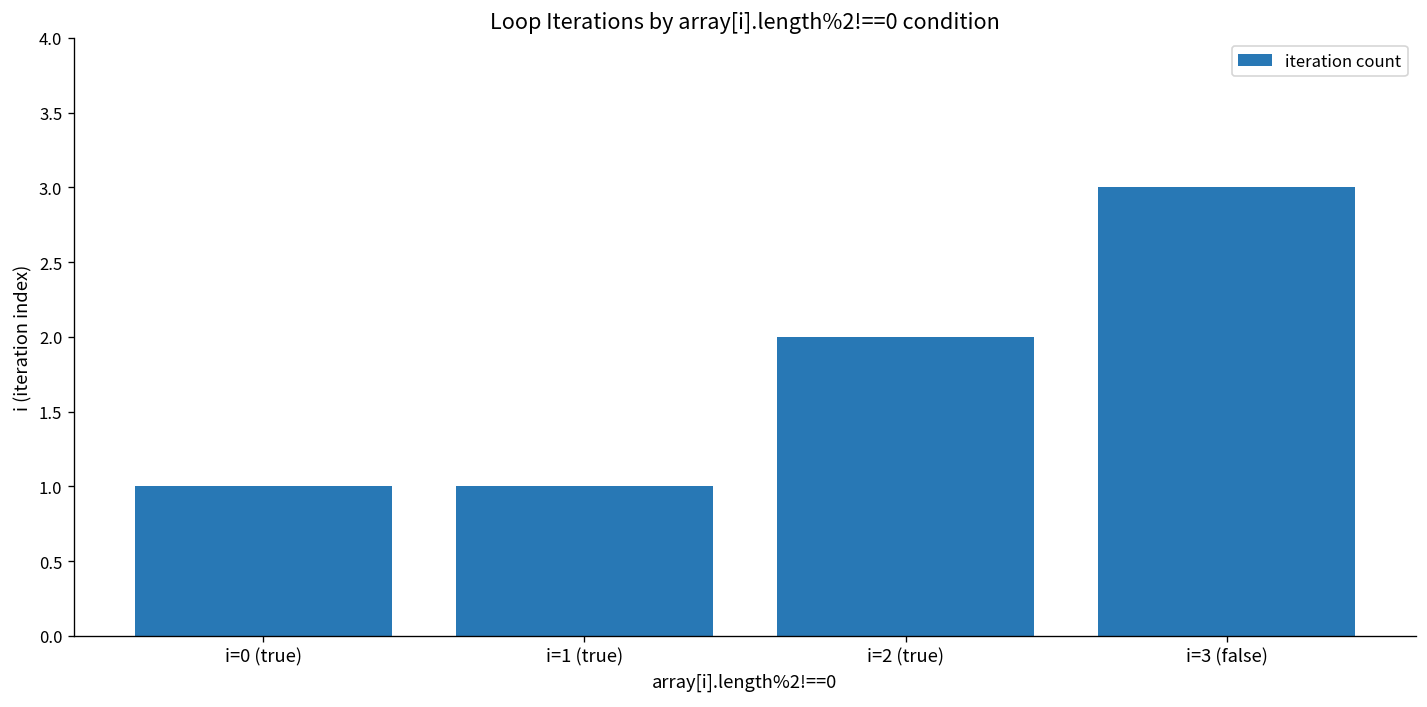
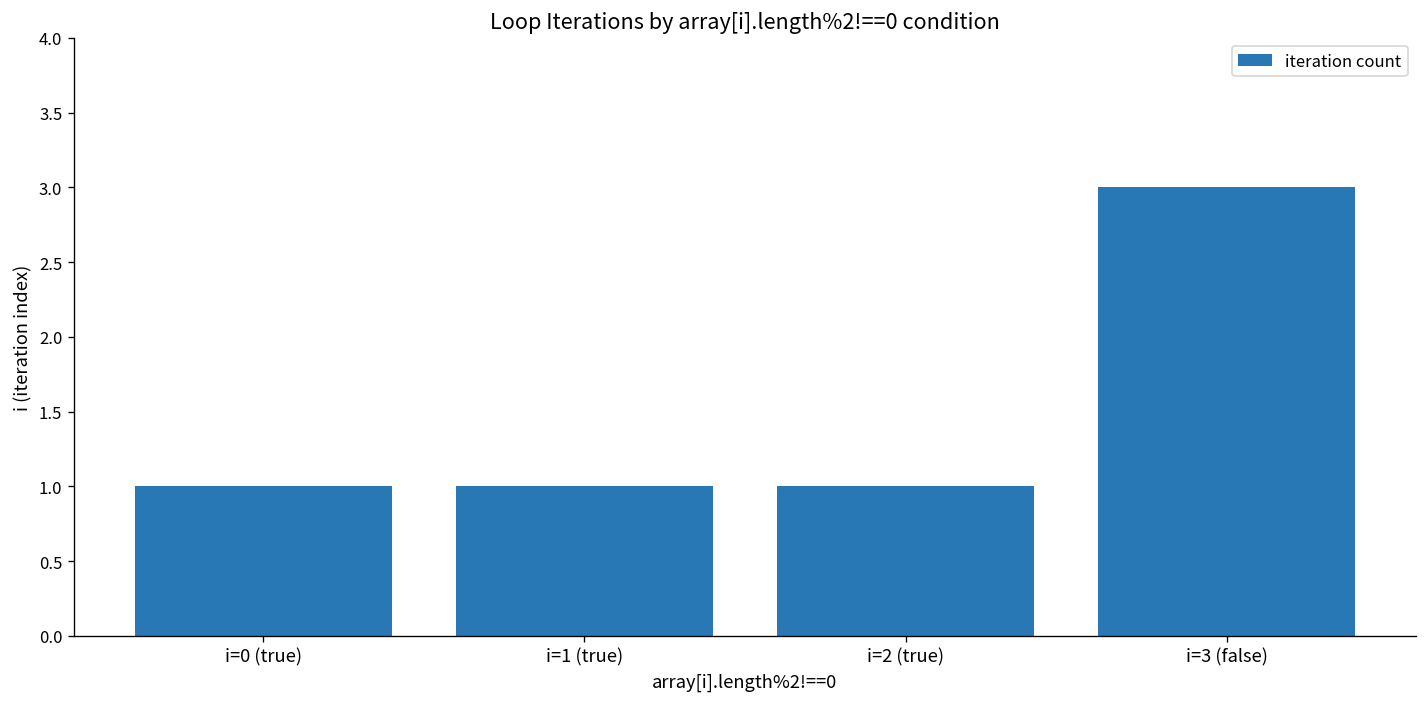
i=2 (true): 2 -> 1
